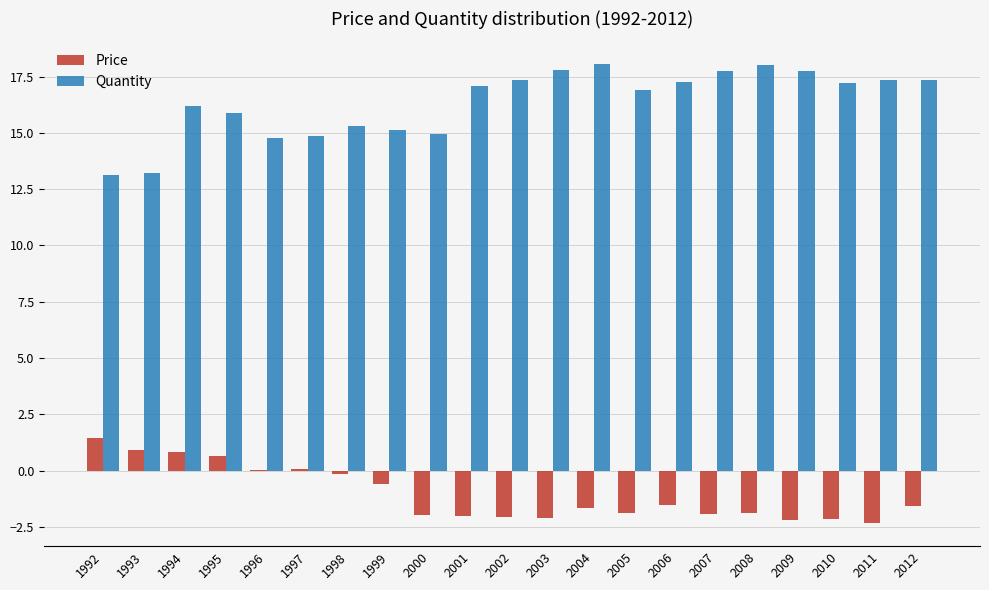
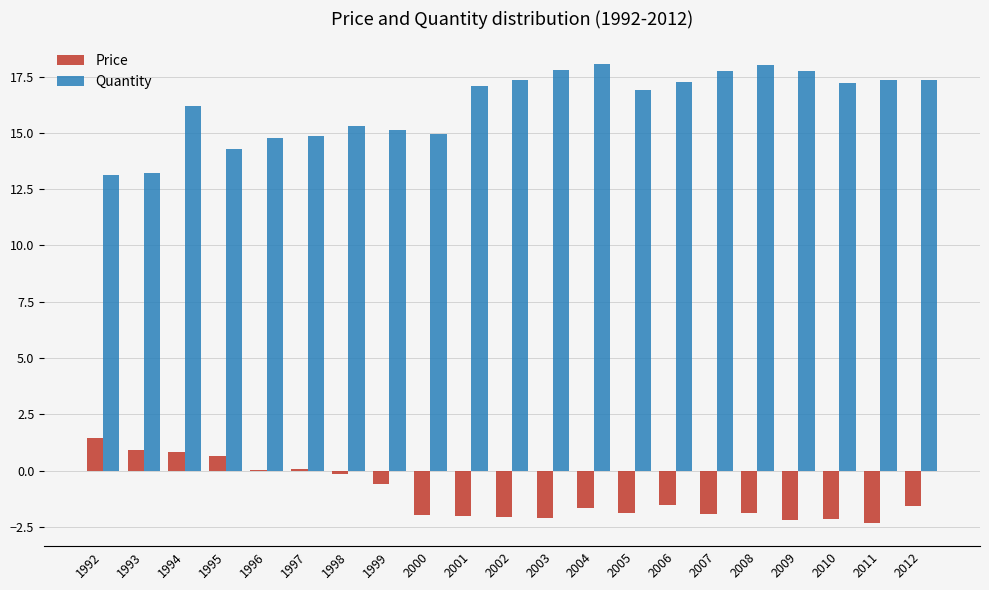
Quantity, 1995: 15.9 -> 14.3
